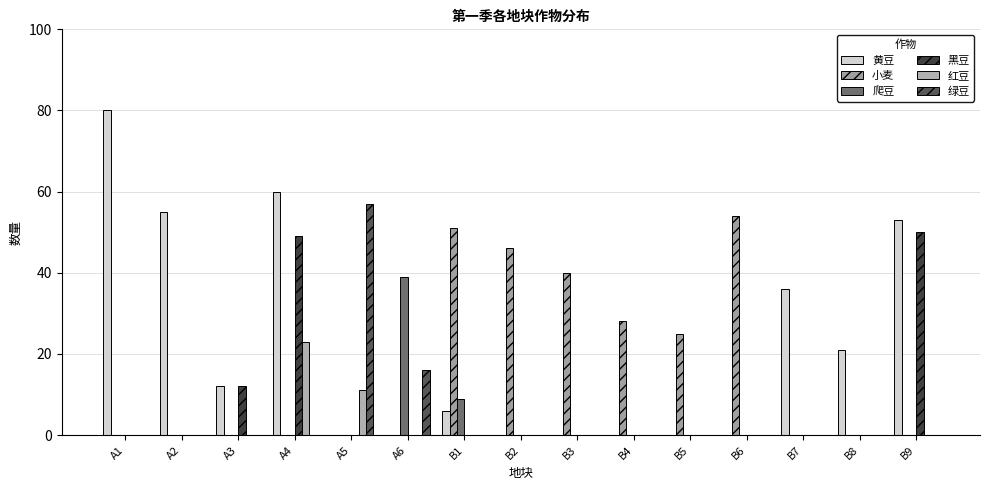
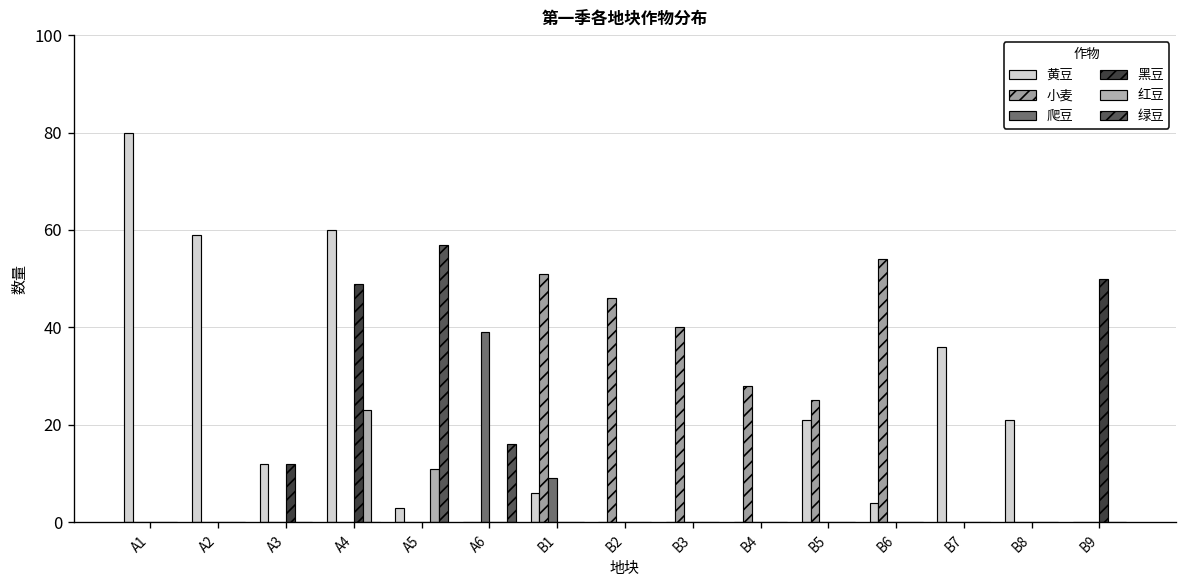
黄豆, A2: 55 -> 59
黄豆, A5: 0 -> 3
黄豆, B5: 0 -> 21
黄豆, B6: 0 -> 4
黄豆, B9: 53 -> 0
